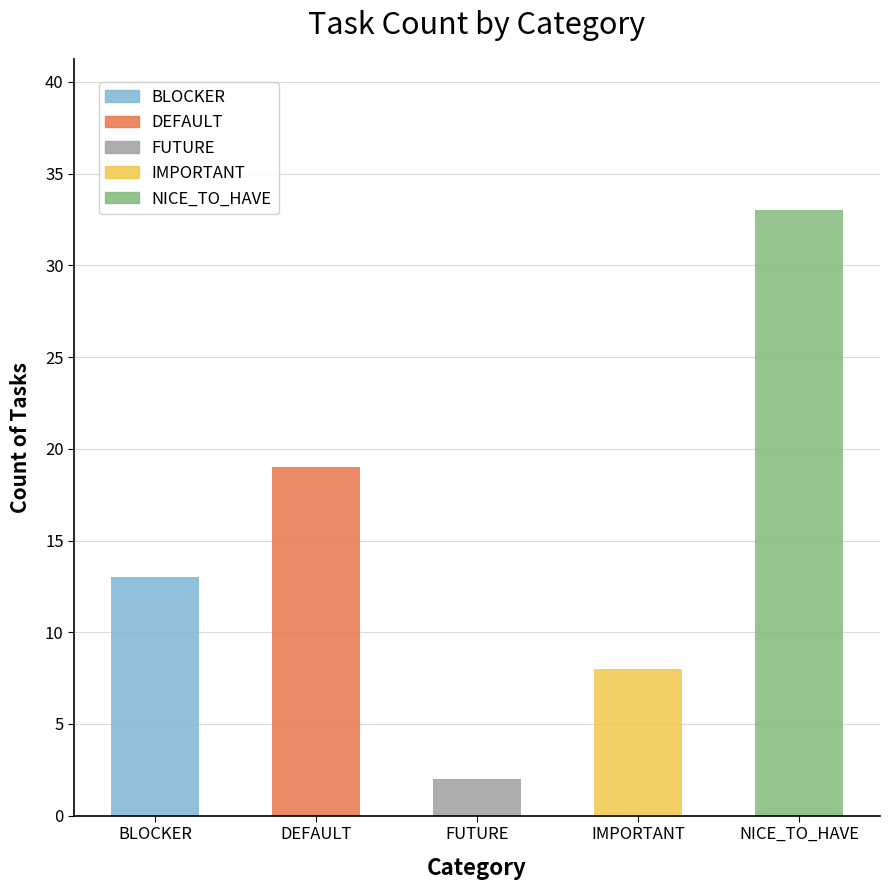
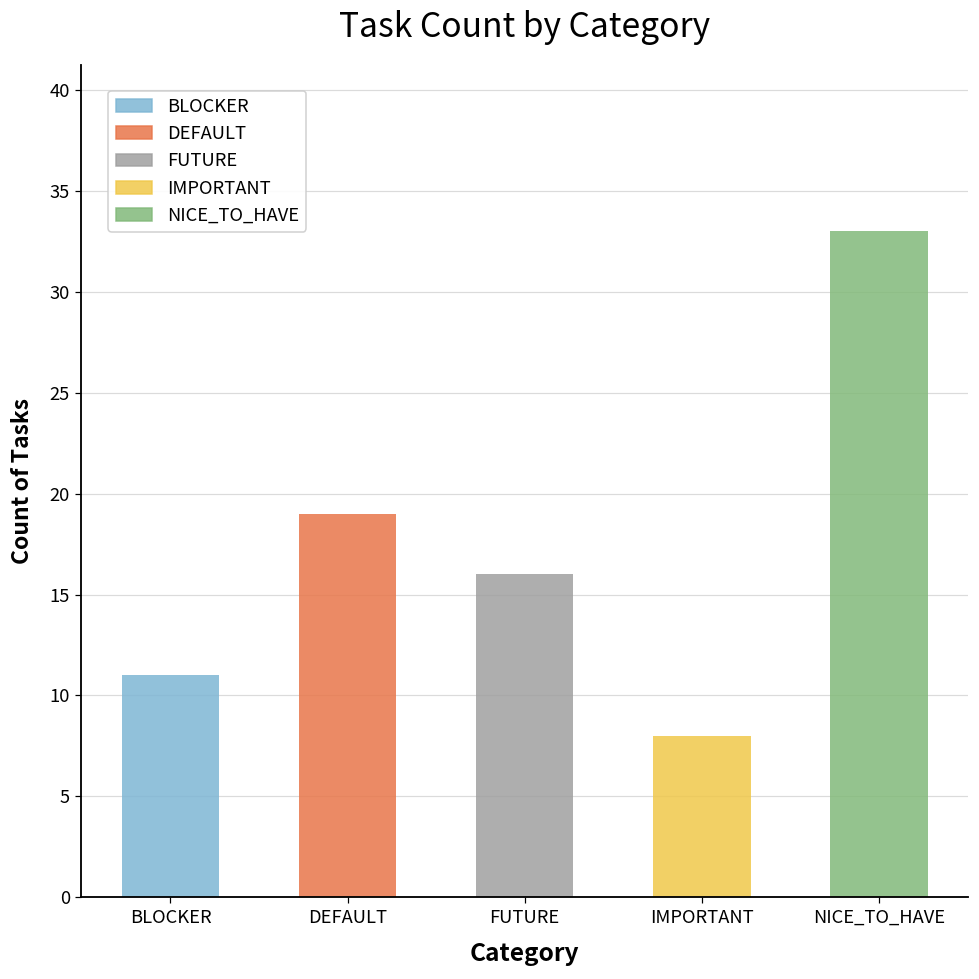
BLOCKER: 13 -> 11
FUTURE: 2 -> 16
